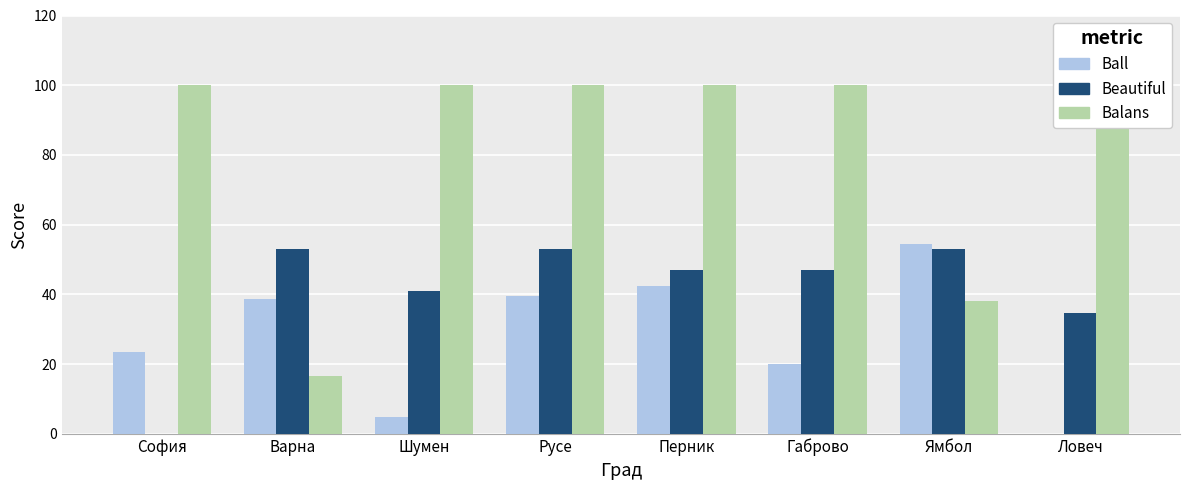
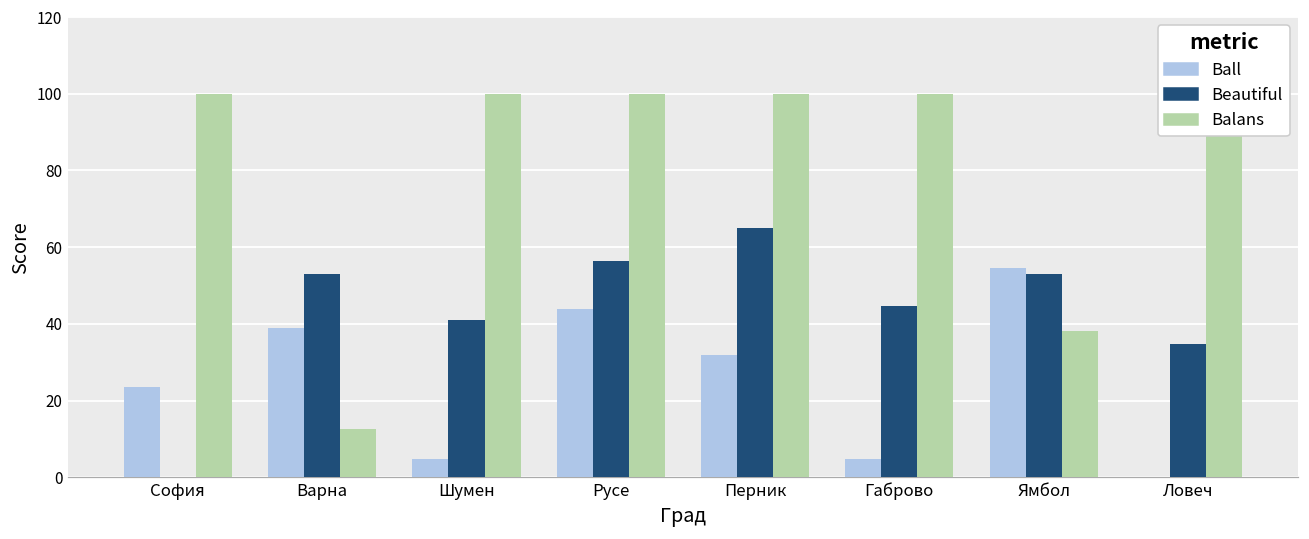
Balans, Варна: 17 -> 13
Ball, Русе: 40 -> 44
Beautiful, Русе: 53 -> 56
Ball, Перник: 42 -> 32
Beautiful, Перник: 47 -> 65
Ball, Габрово: 20 -> 5
Beautiful, Габрово: 47 -> 45
